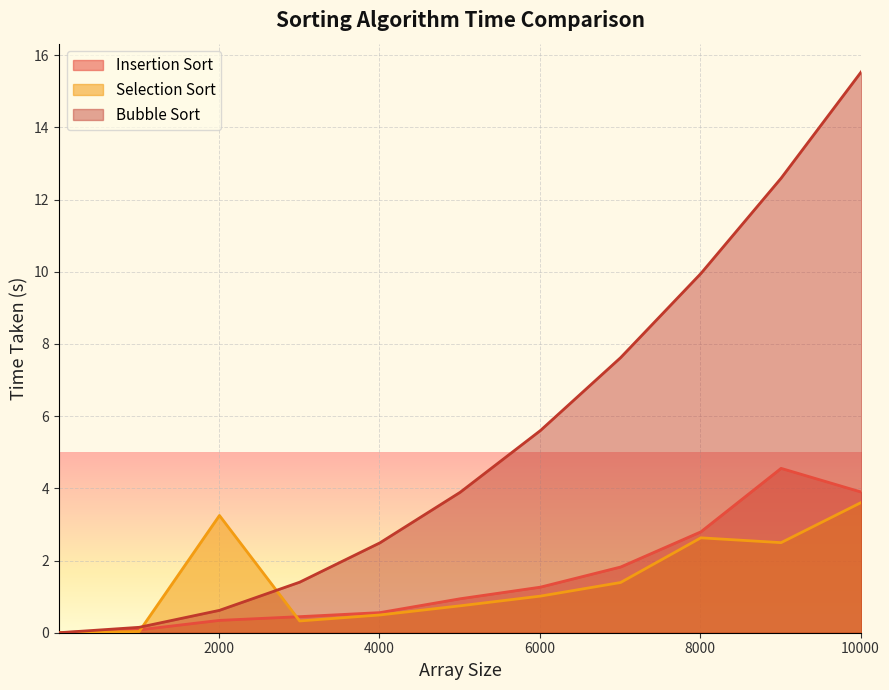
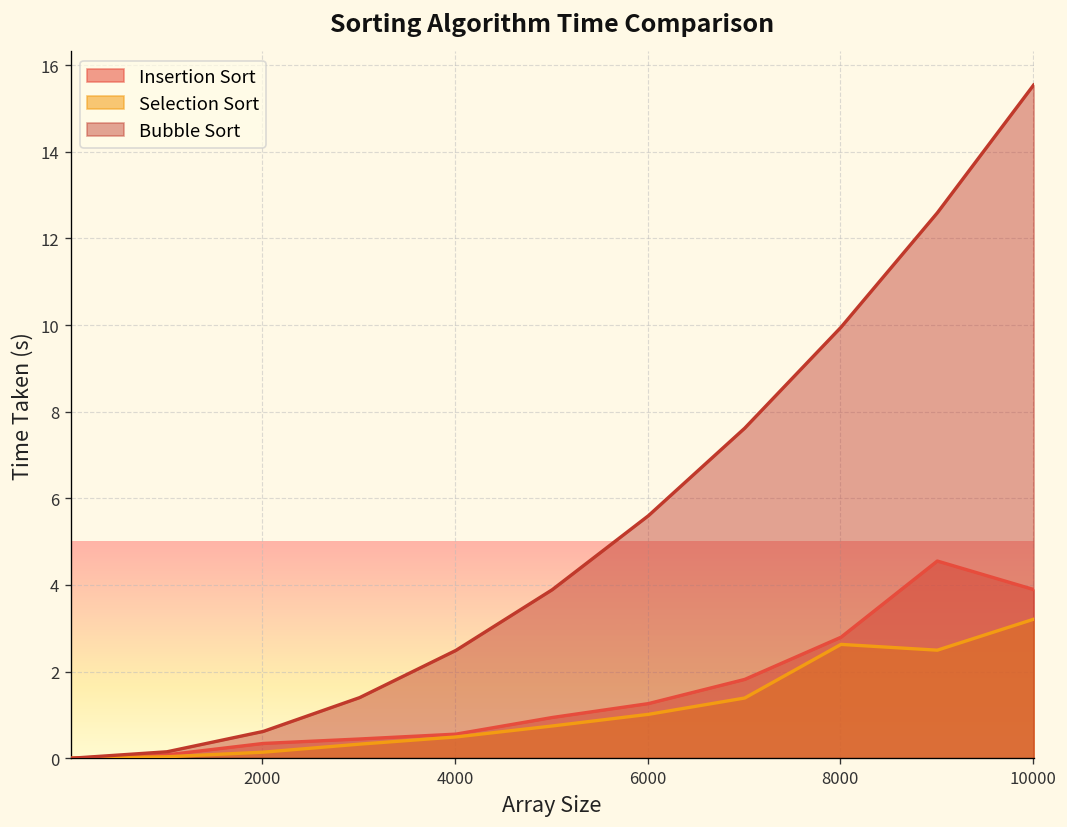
Selection Sort, 2000: 3.2 -> 0.1
Selection Sort, 10000: 3.6 -> 3.2
